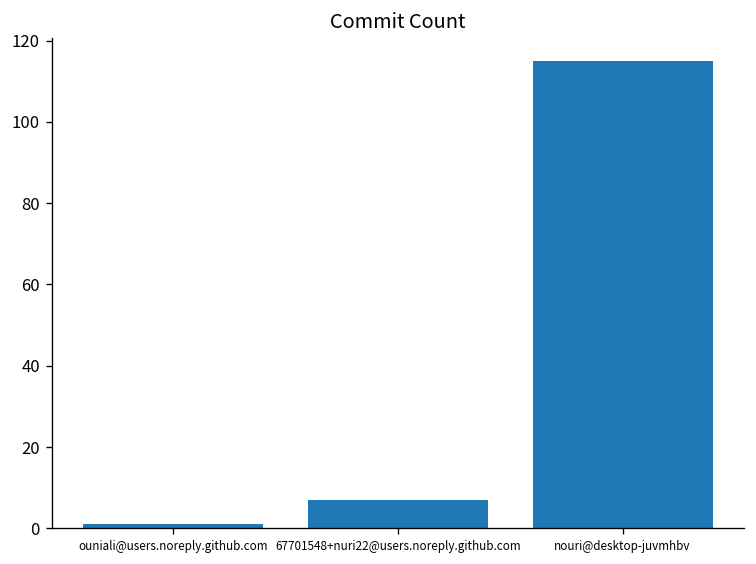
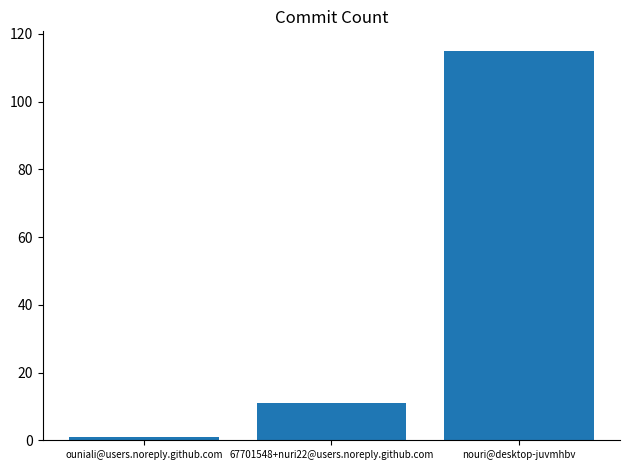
67701548+nuri22@users.noreply.github.com: 7 -> 11
